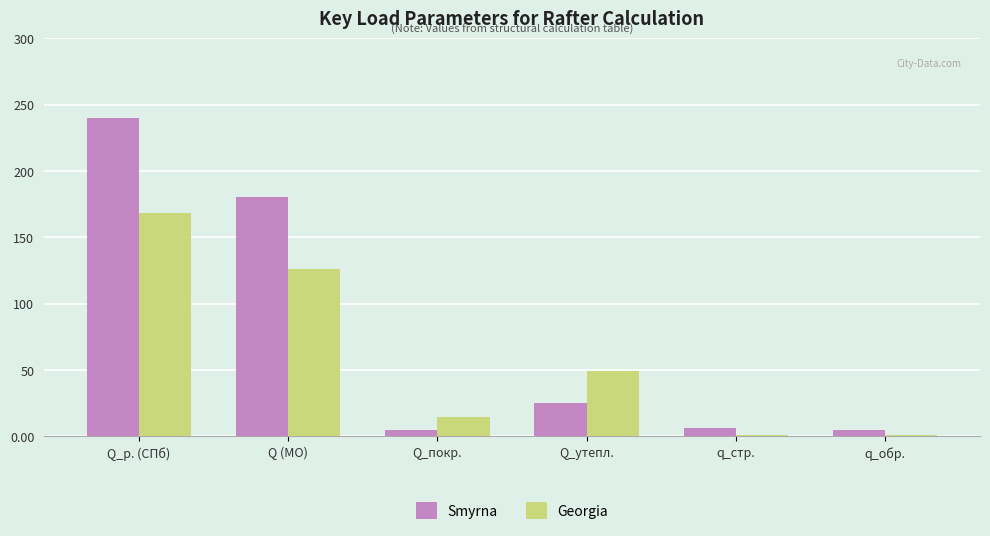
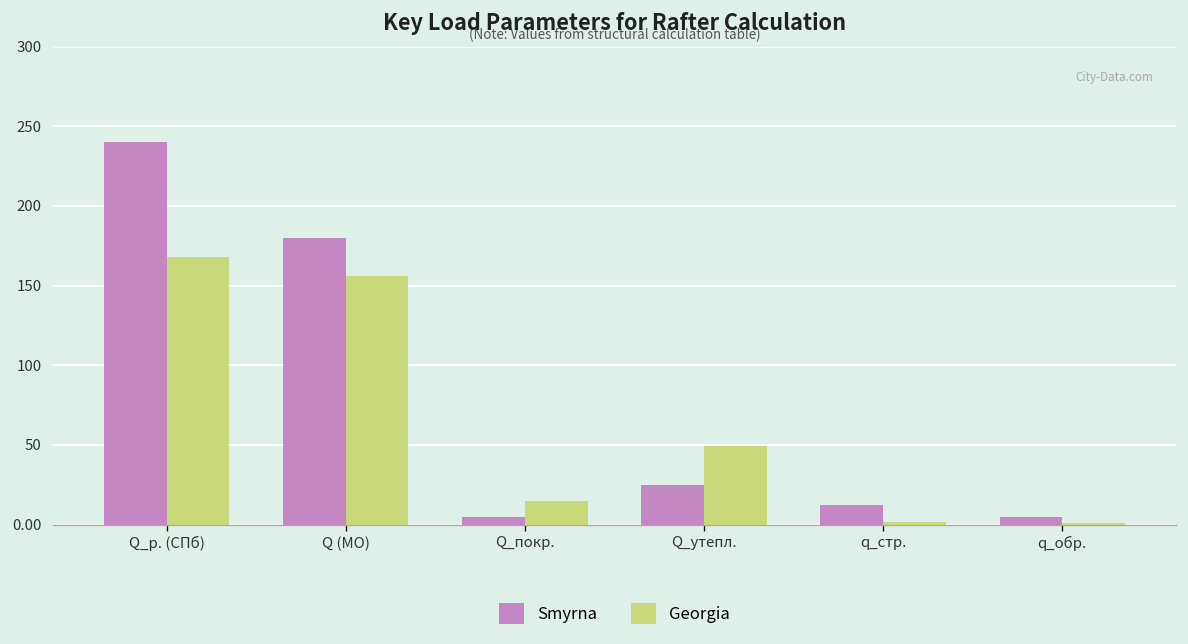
Georgia, Q (МО): 126 -> 156
Smyrna, q_стр.: 6 -> 12
